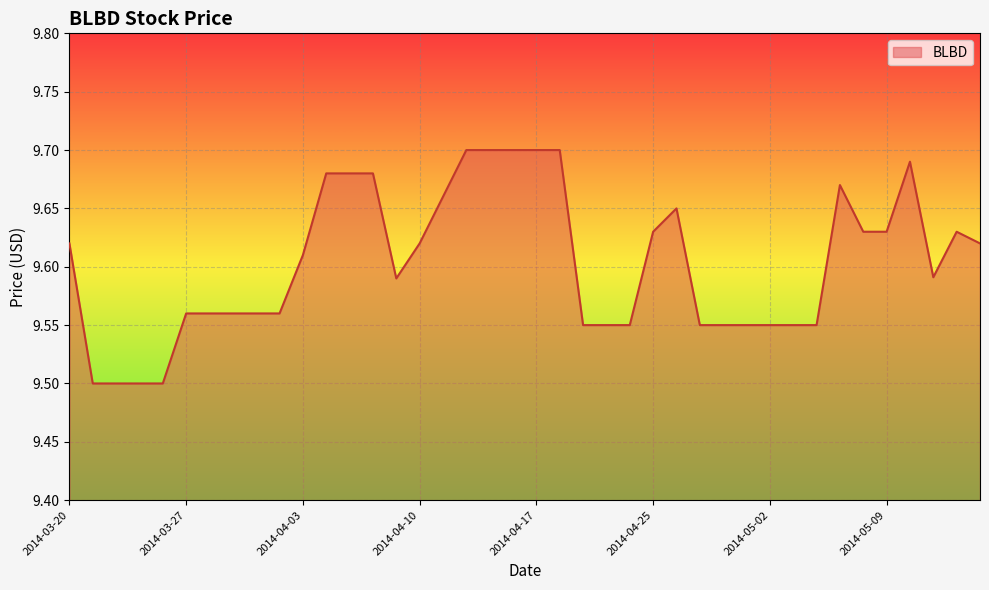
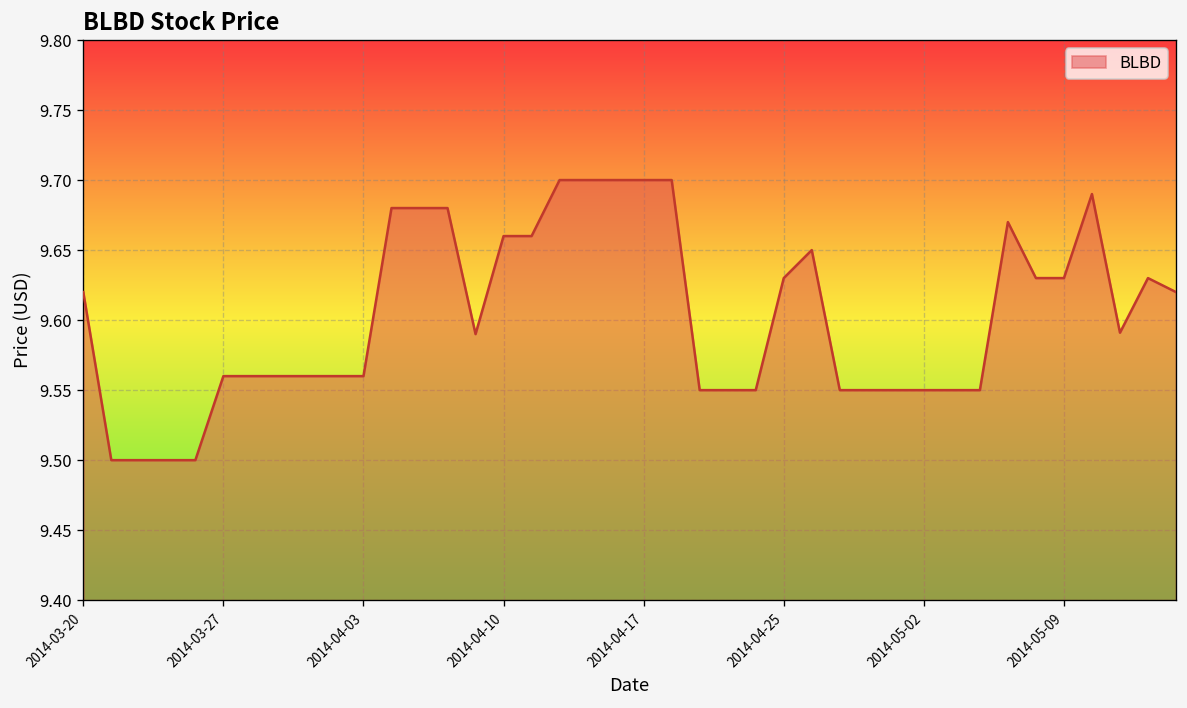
2014-04-03: 9.61 -> 9.56
2014-04-10: 9.62 -> 9.66
